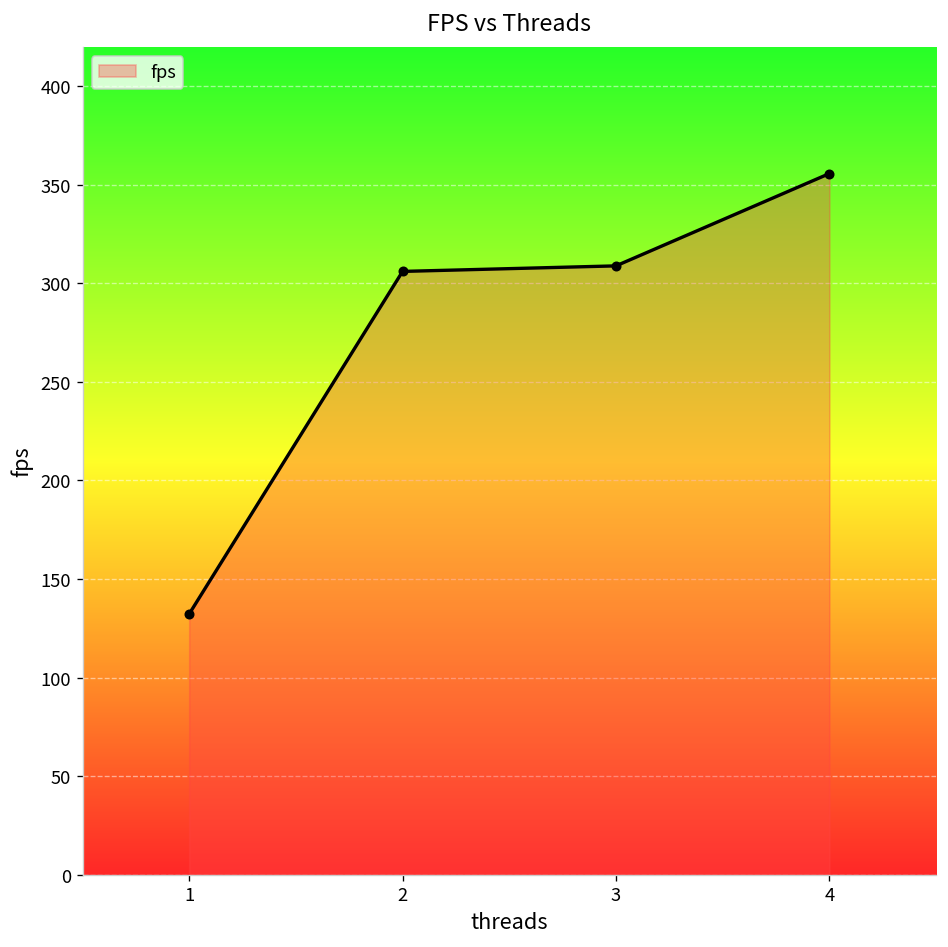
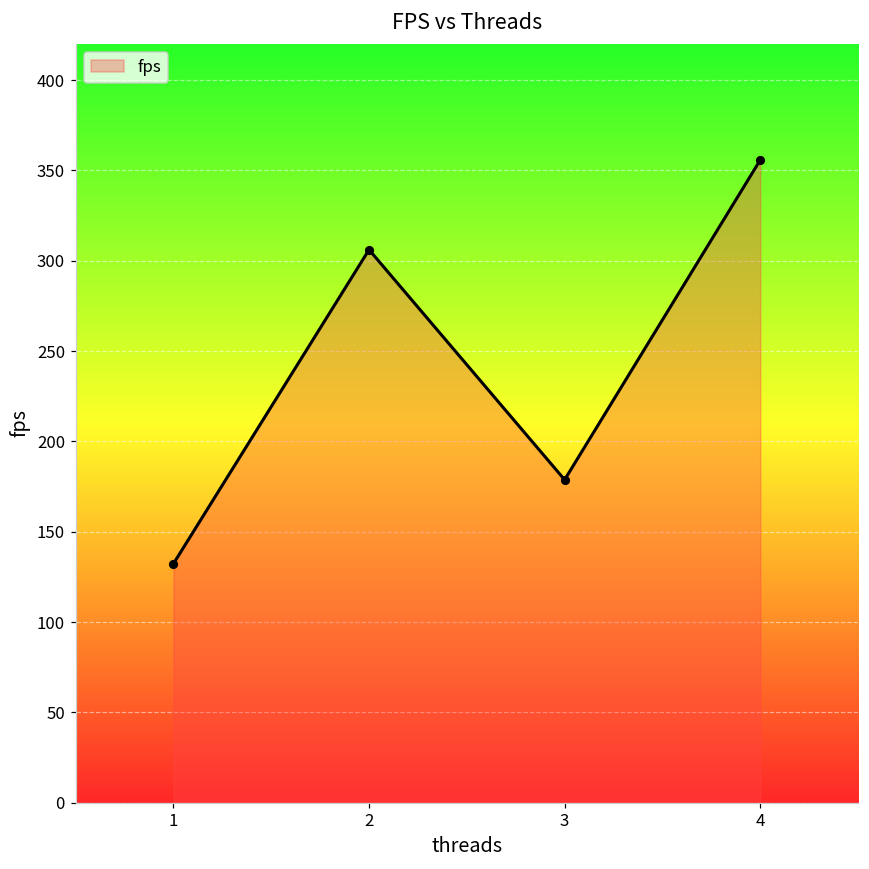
3: 309 -> 179
